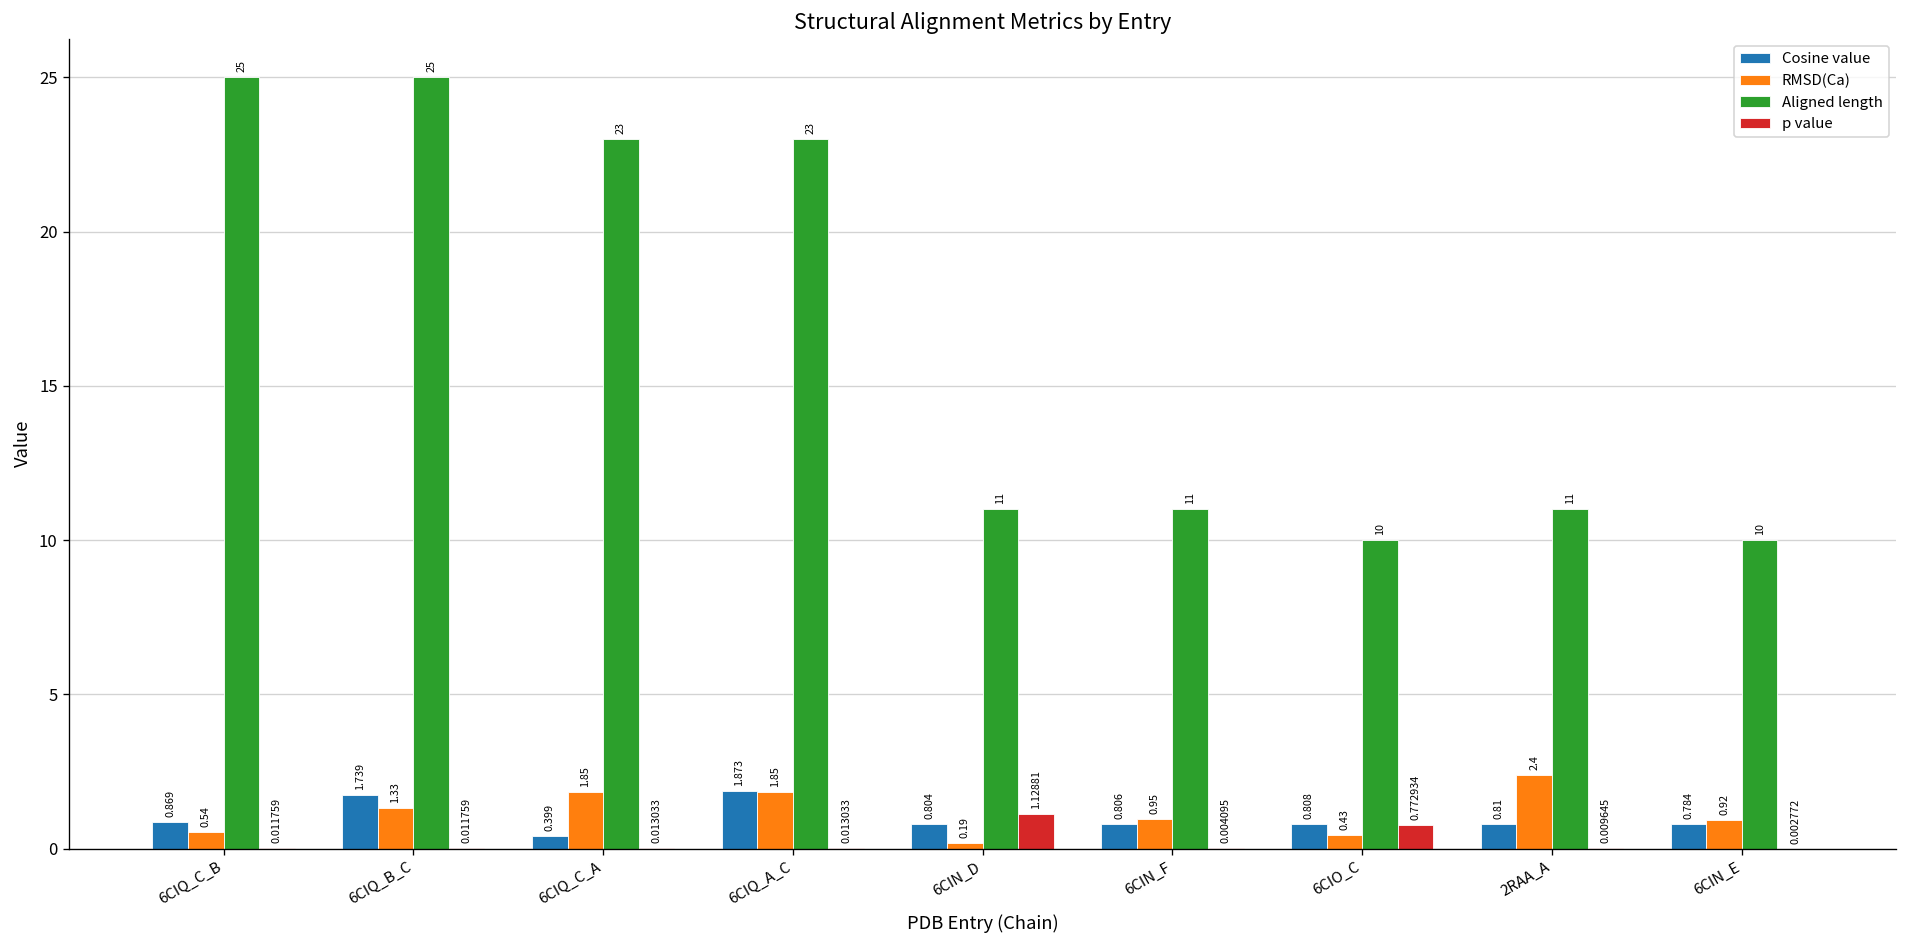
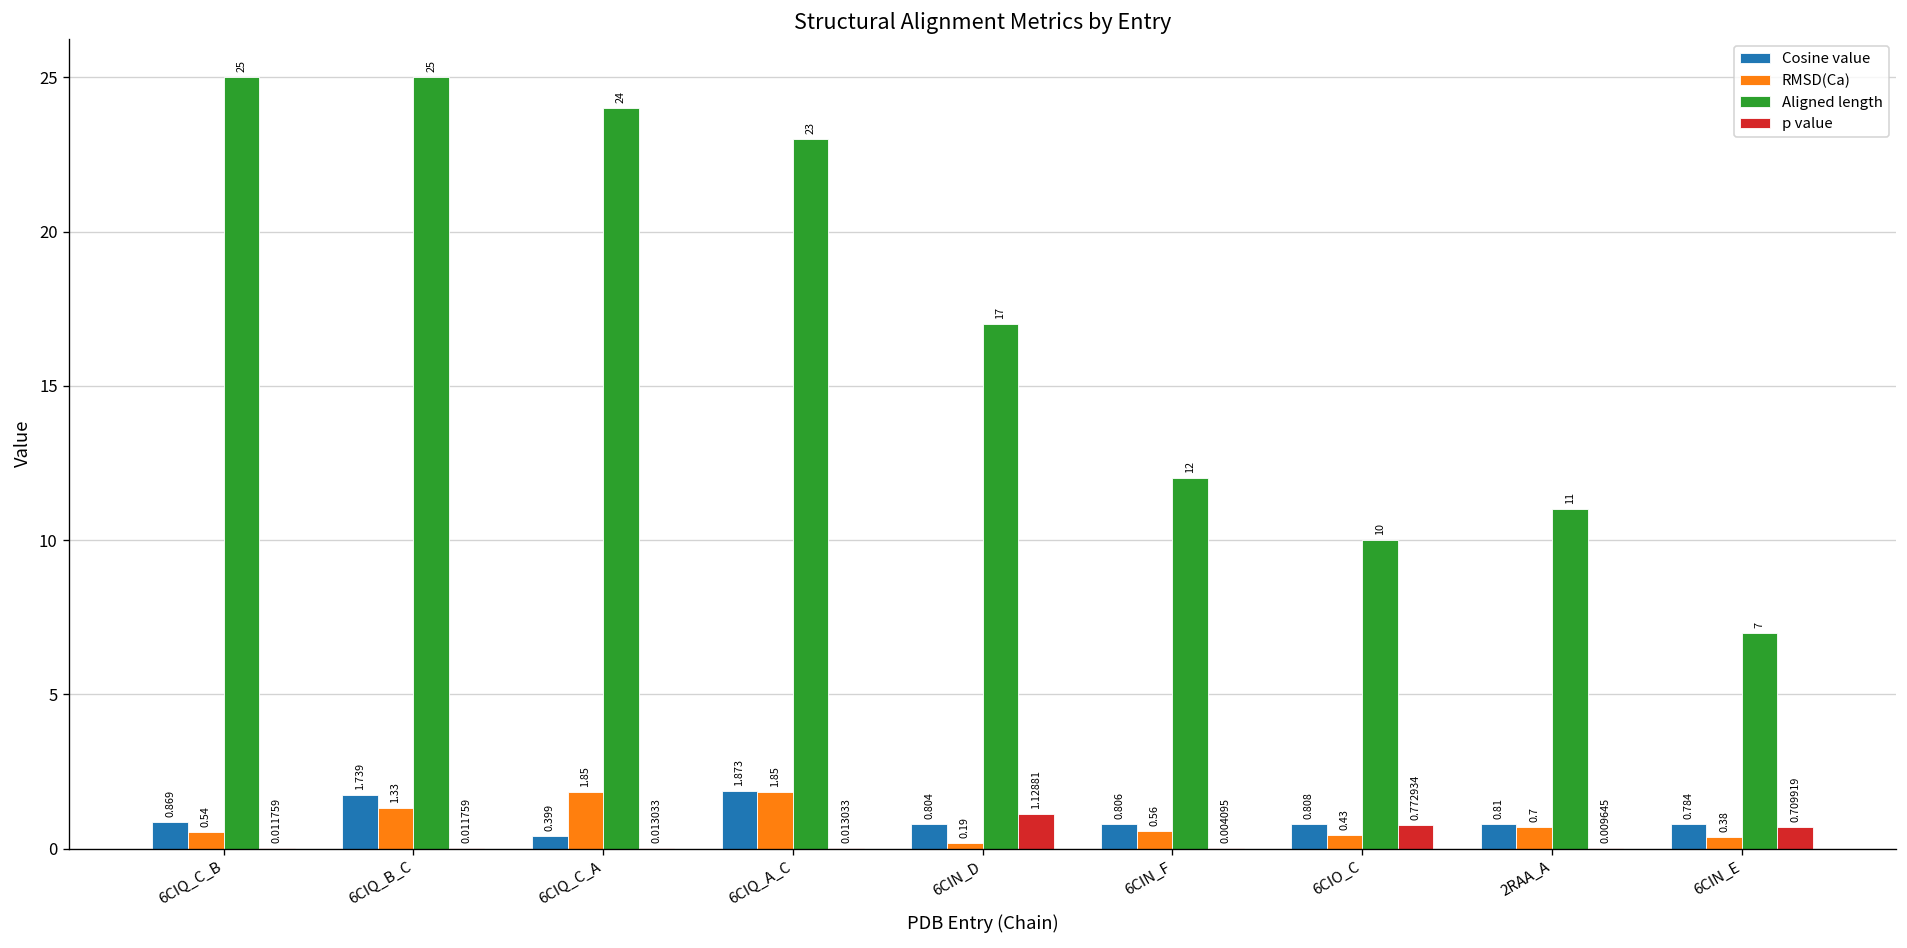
Aligned length, 6CIQ_C_A: 23 -> 24
Aligned length, 6CIN_D: 11 -> 17
RMSD(Ca), 6CIN_F: 0.95 -> 0.56
Aligned length, 6CIN_F: 11 -> 12
RMSD(Ca), 2RAA_A: 2.4 -> 0.7
RMSD(Ca), 6CIN_E: 0.92 -> 0.38
Aligned length, 6CIN_E: 10 -> 7
p value, 6CIN_E: 0.002772 -> 0.709919
